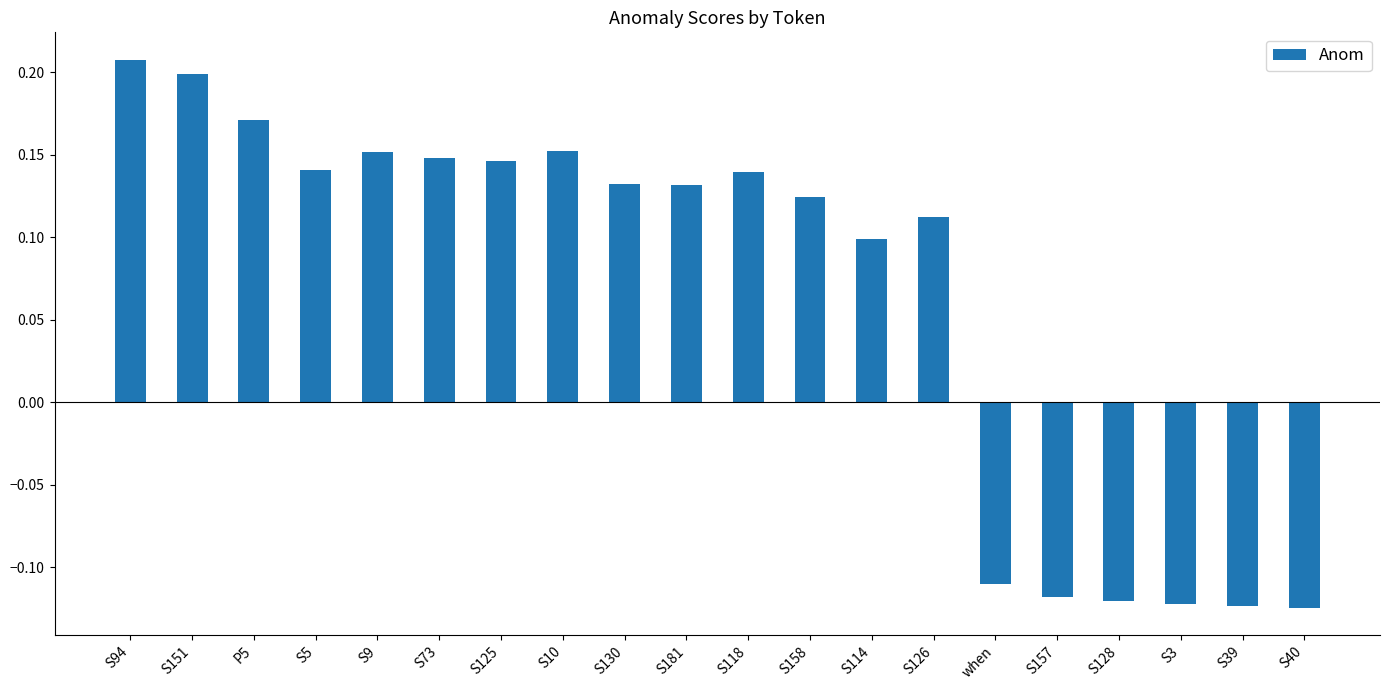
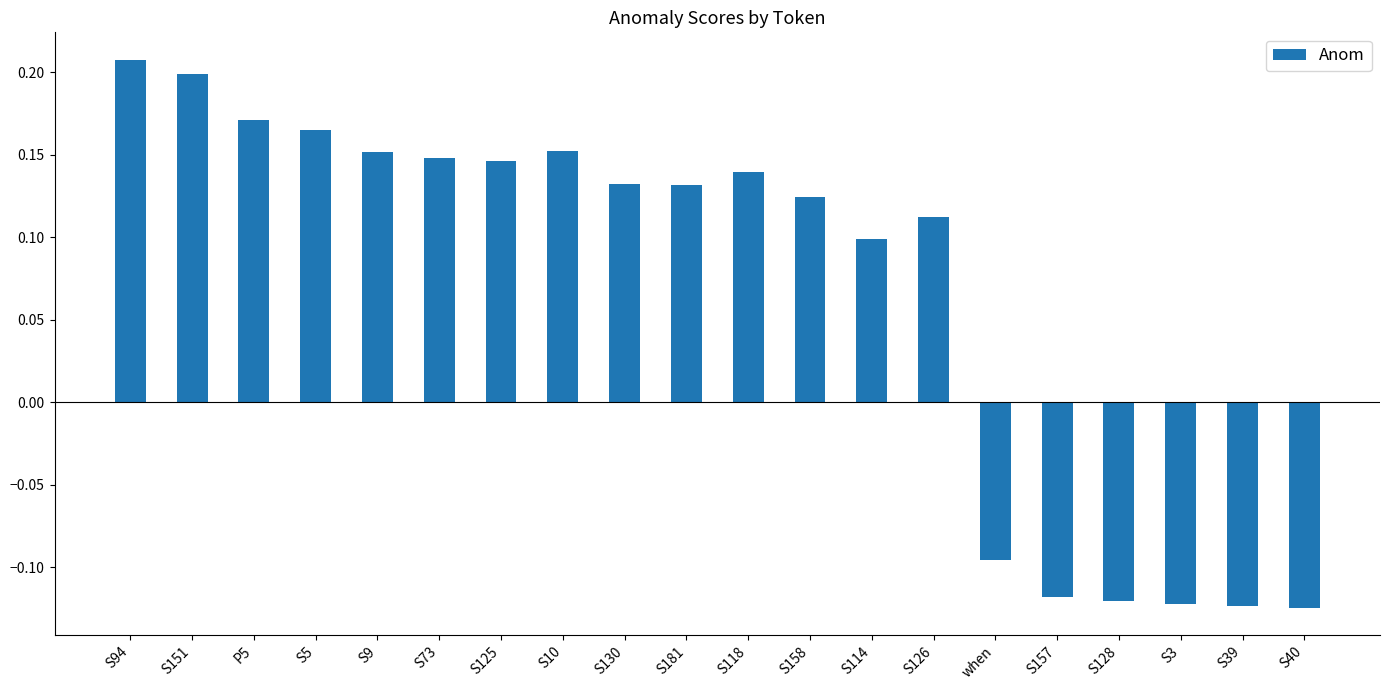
S5: 0.141 -> 0.165
when: -0.110 -> -0.096
